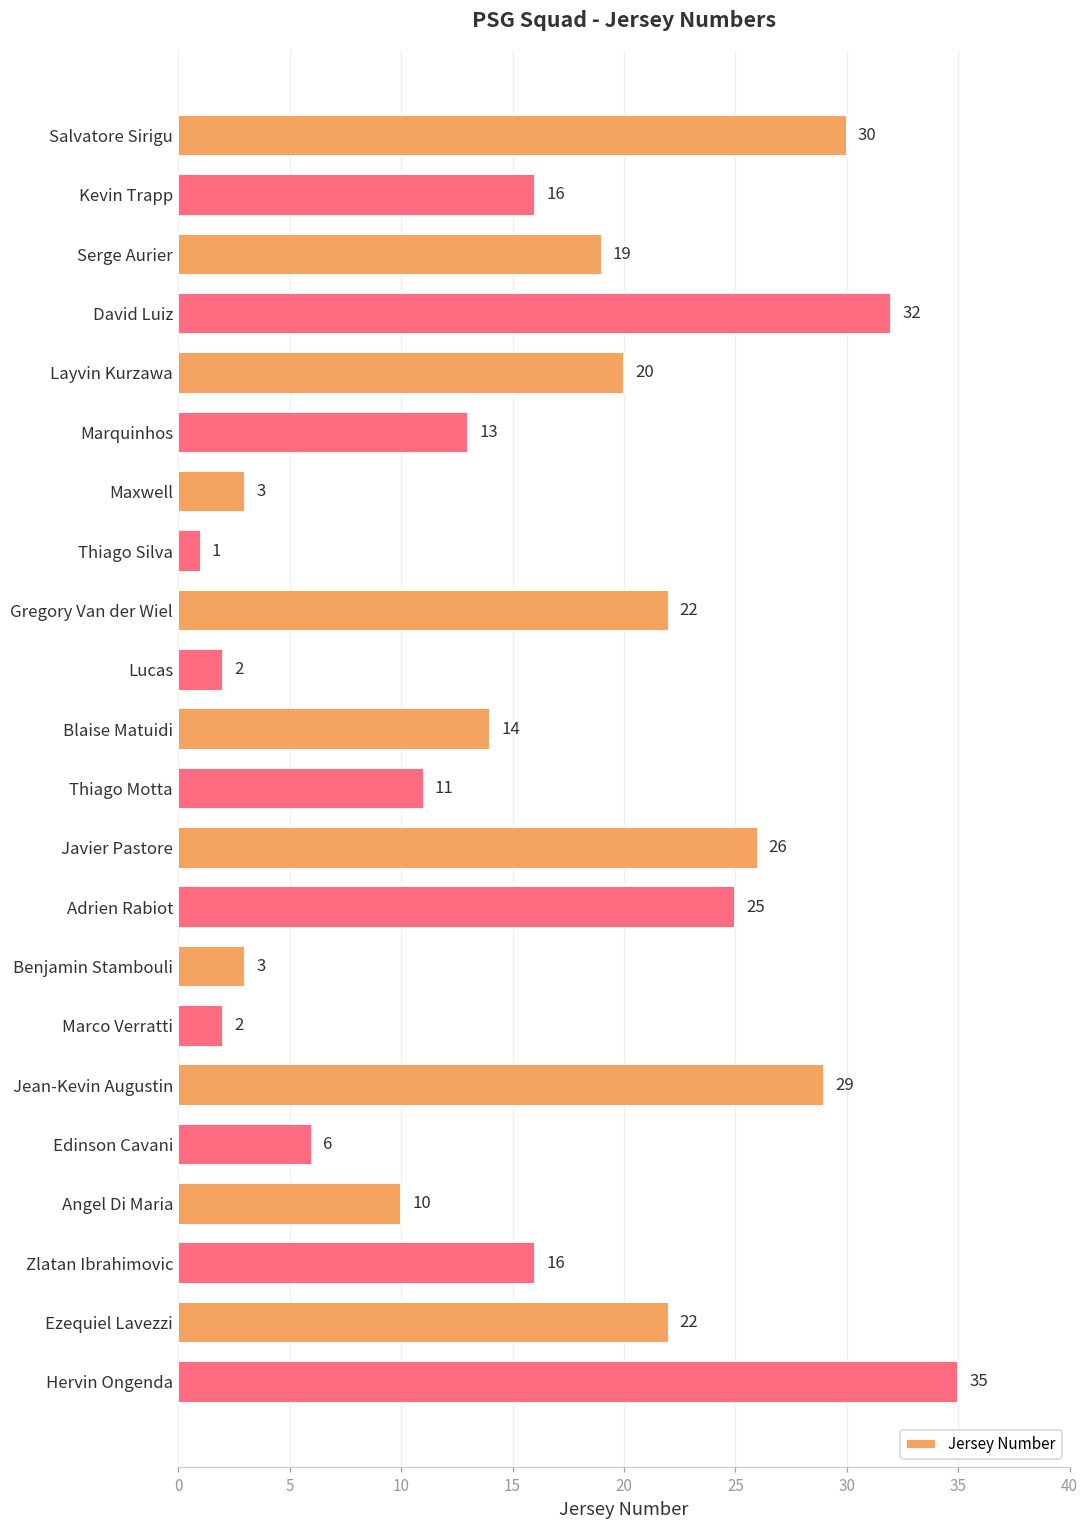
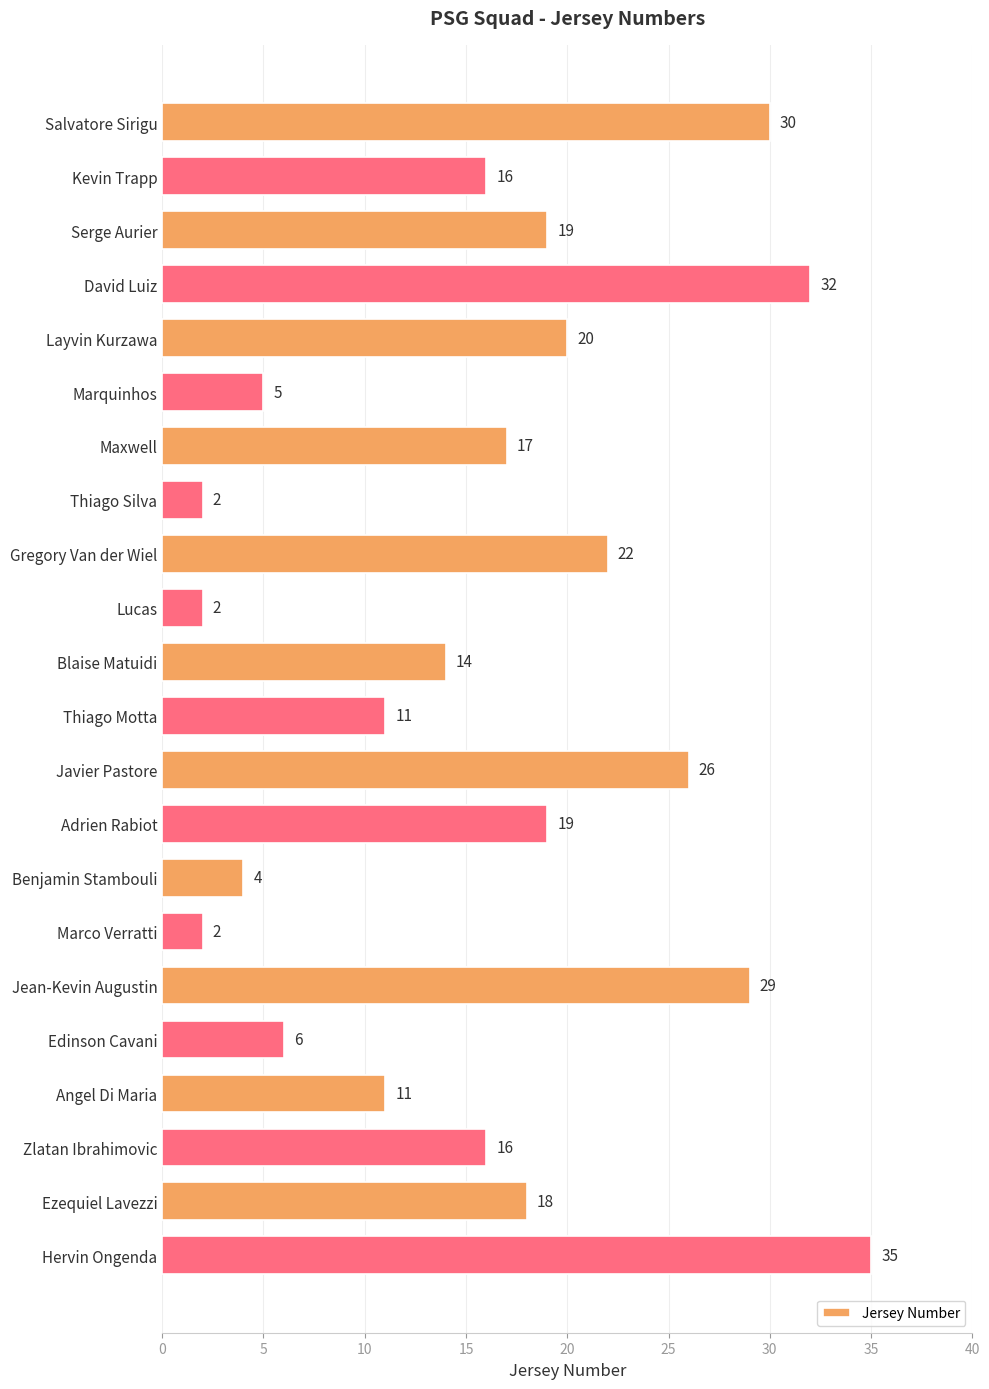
Marquinhos: 13 -> 5
Maxwell: 3 -> 17
Thiago Silva: 1 -> 2
Adrien Rabiot: 25 -> 19
Benjamin Stambouli: 3 -> 4
Angel Di Maria: 10 -> 11
Ezequiel Lavezzi: 22 -> 18
